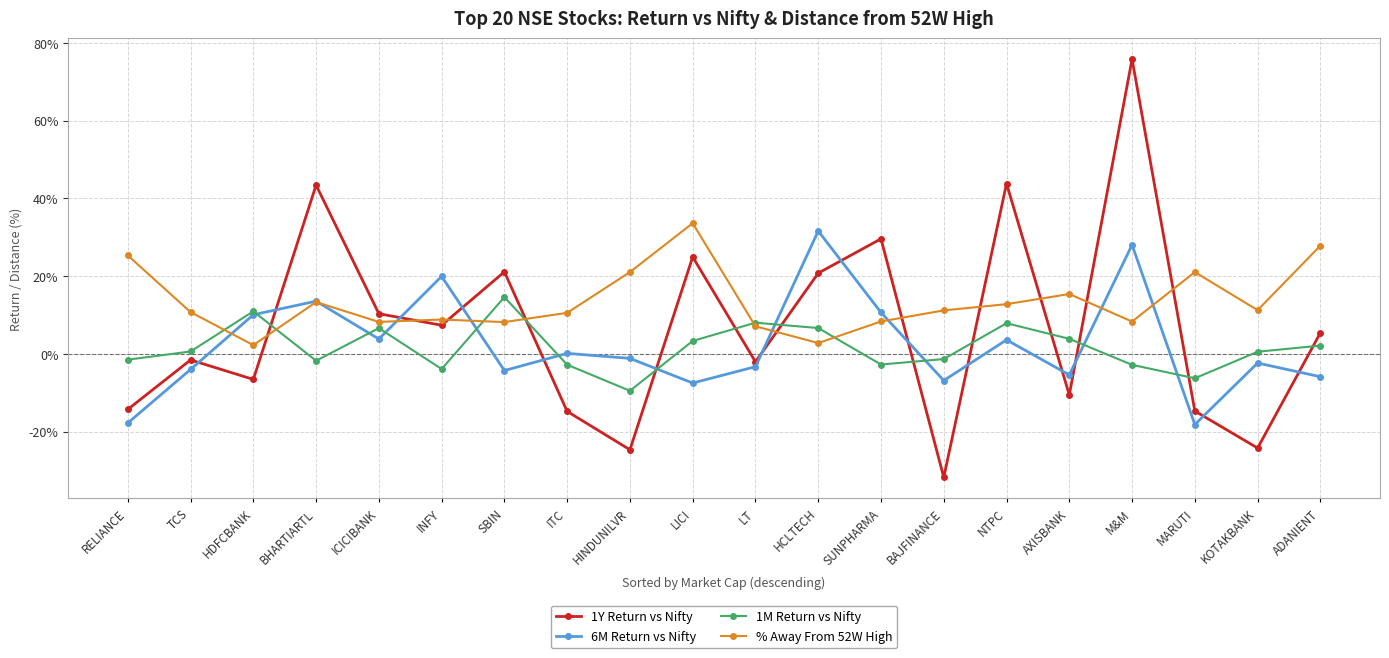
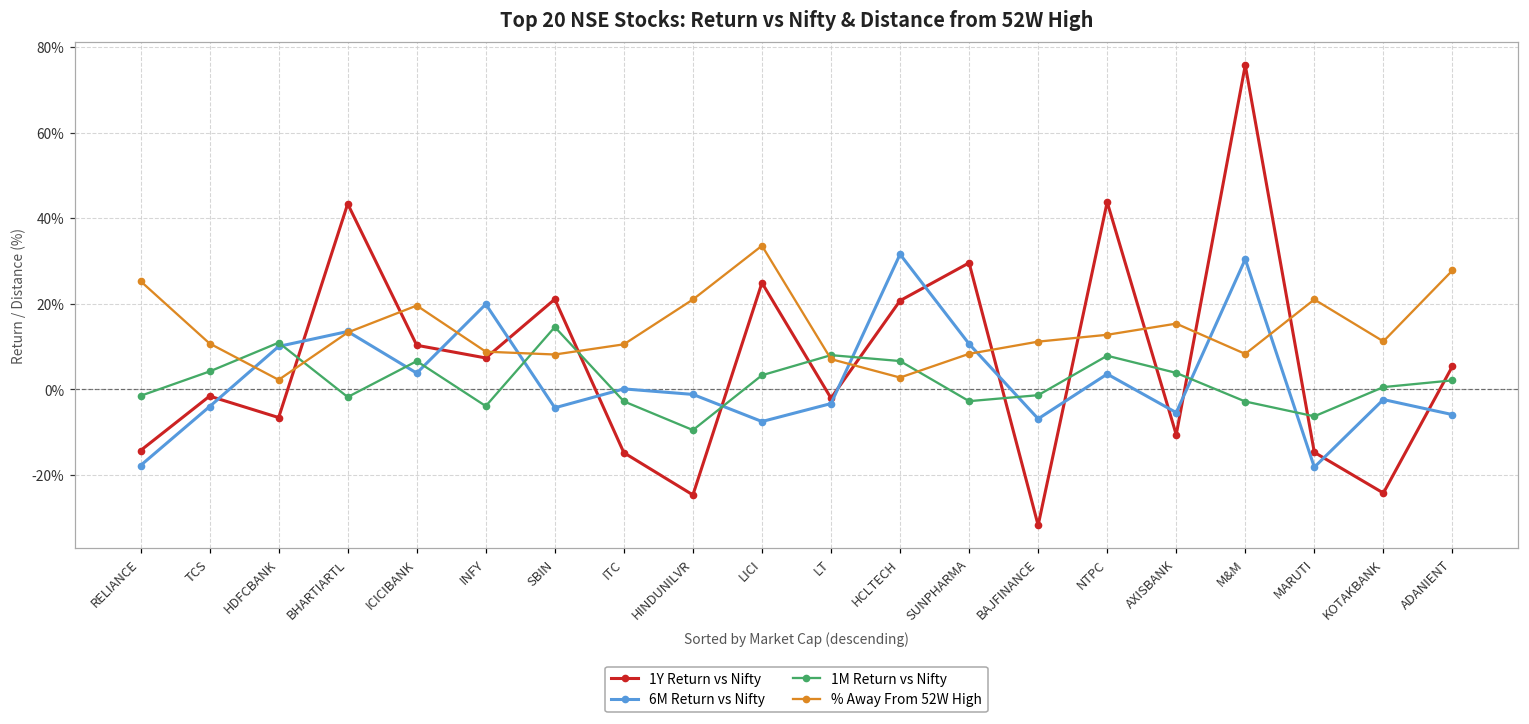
1M Return vs Nifty, TCS: 1% -> 4%
% Away From 52W High, ICICIBANK: 8% -> 20%
6M Return vs Nifty, M&M: 28% -> 30%
